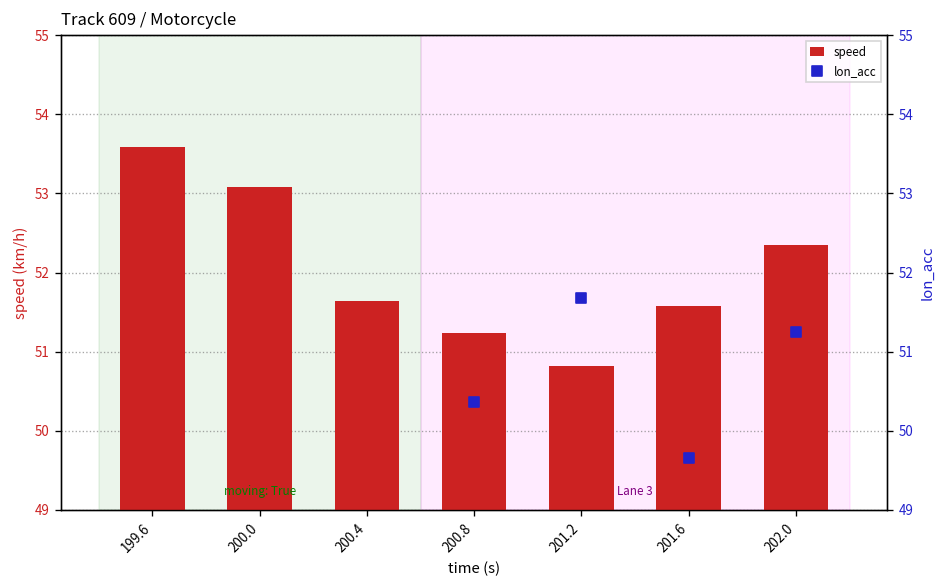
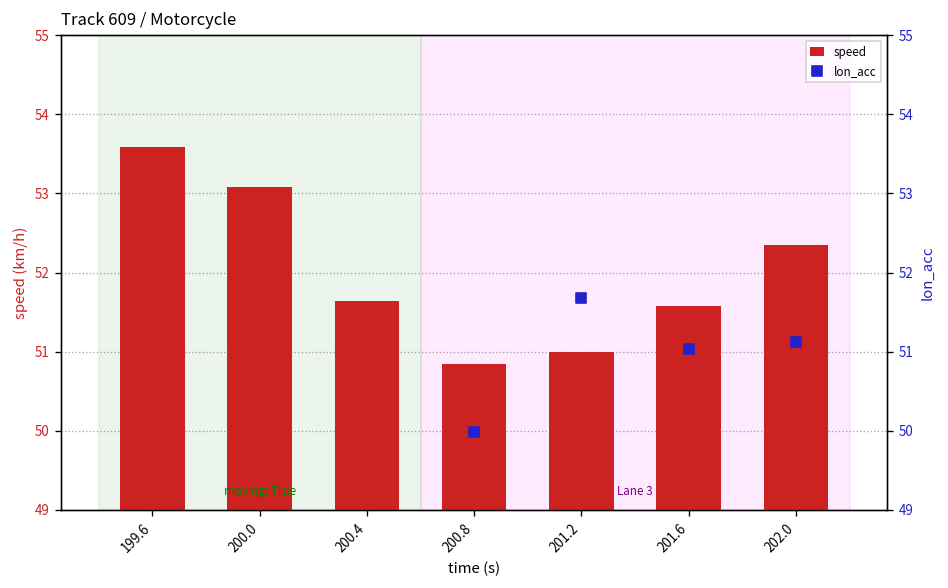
speed, 200.8: 51.2 -> 50.8
speed, 201.2: 50.8 -> 51.0
lon_acc, 200.8: 50.4 -> 50.0
lon_acc, 201.6: 49.6 -> 51.0
lon_acc, 202.0: 51.3 -> 51.1
